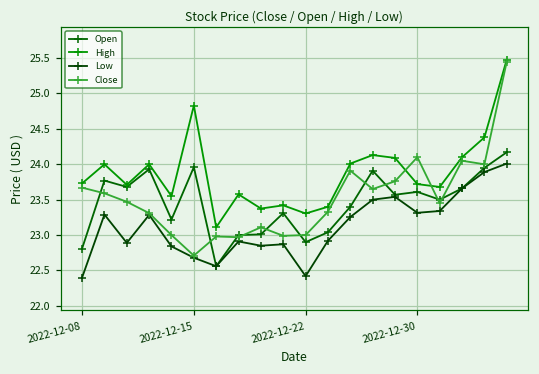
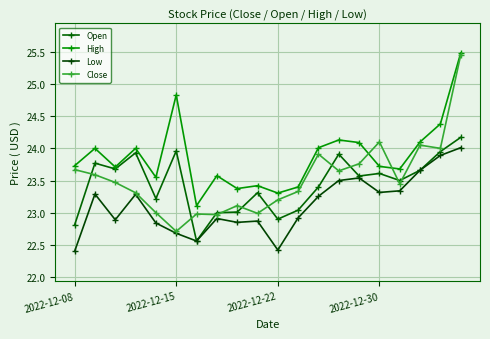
Close, 2022-12-22: 23.0 -> 23.2
